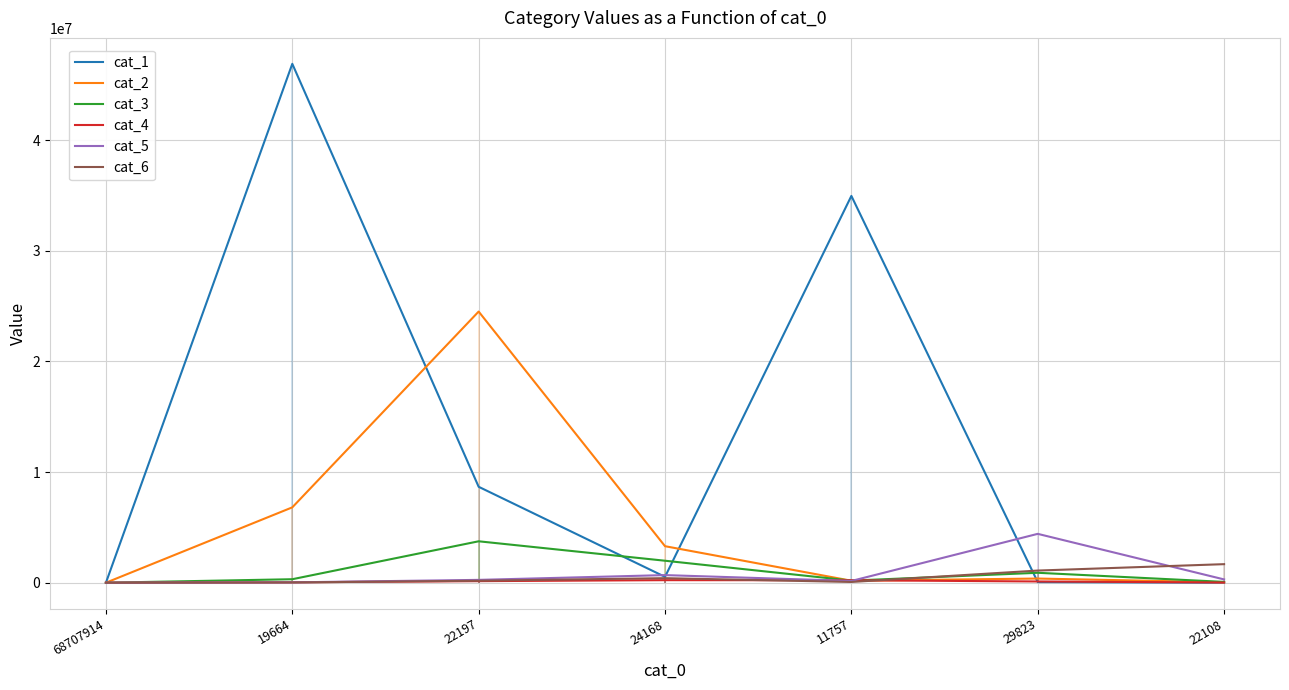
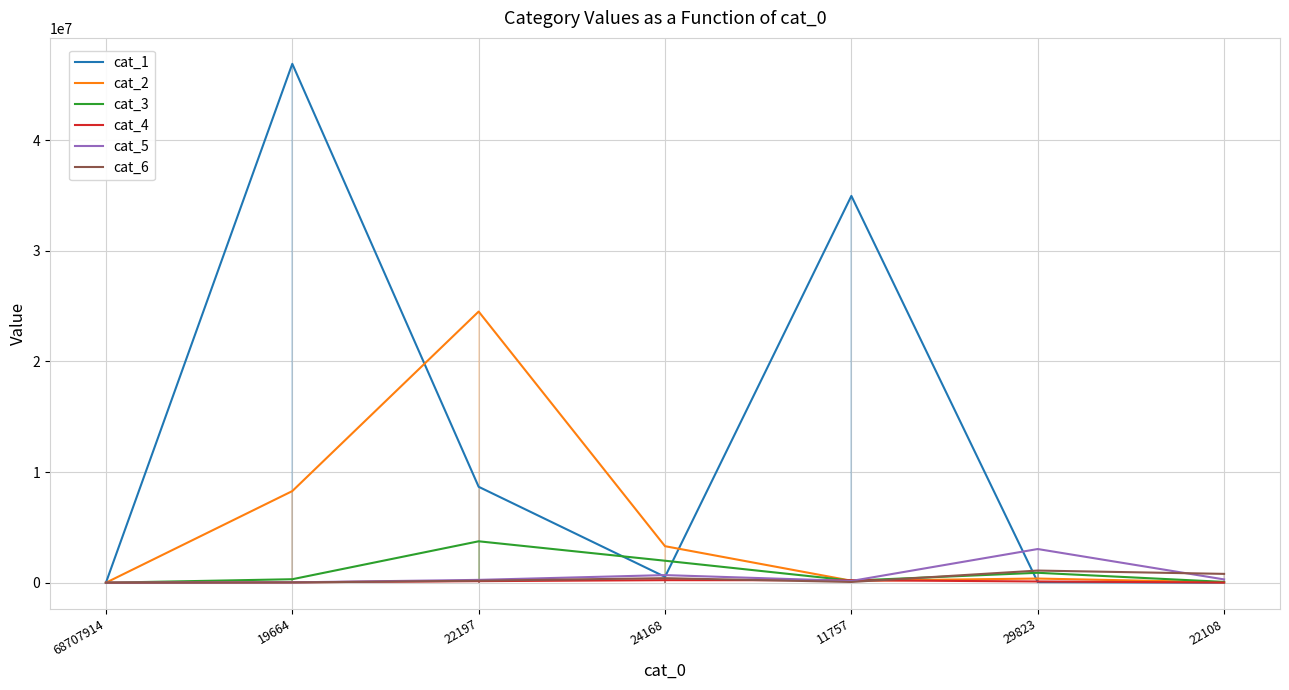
cat_2, 19664: 6800000 -> 8300000
cat_5, 29823: 4400000 -> 3000000
cat_6, 22108: 1700000 -> 800000
